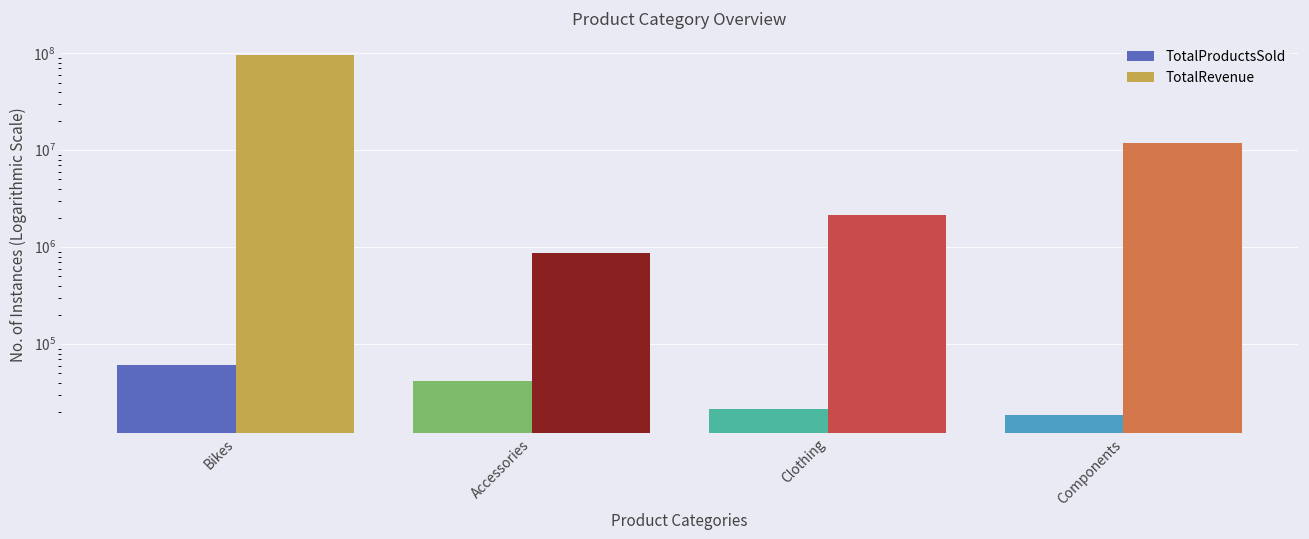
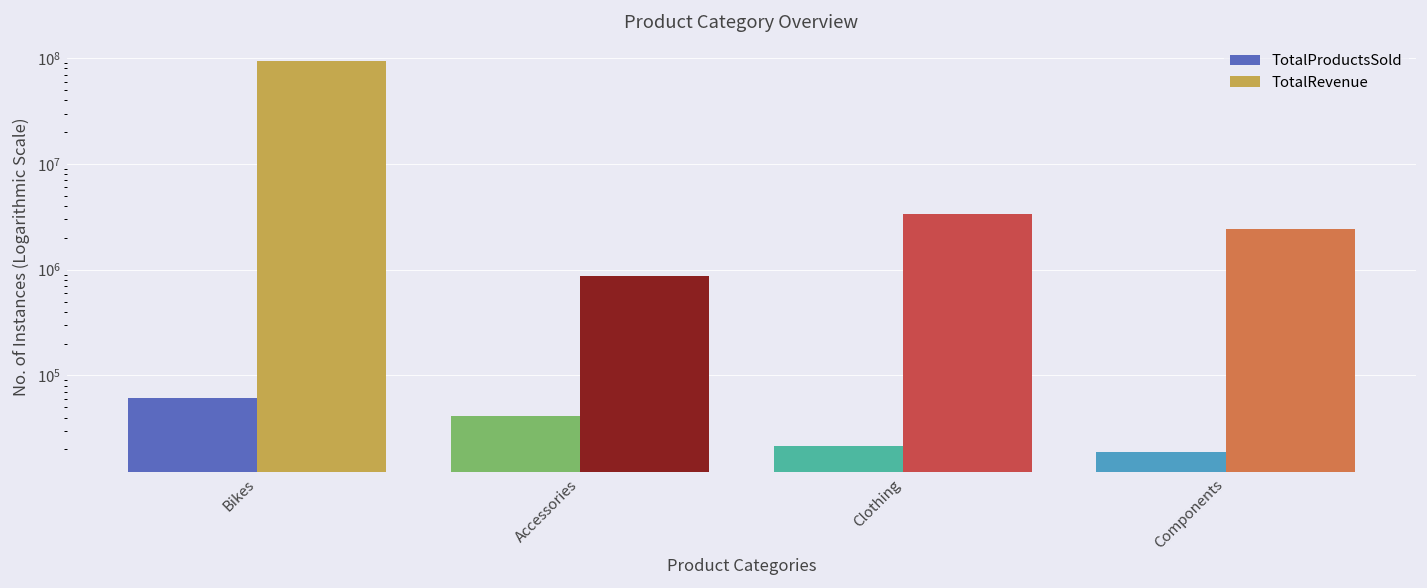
TotalRevenue, Clothing: 2100000 -> 3400000
TotalRevenue, Components: 12000000 -> 2500000
